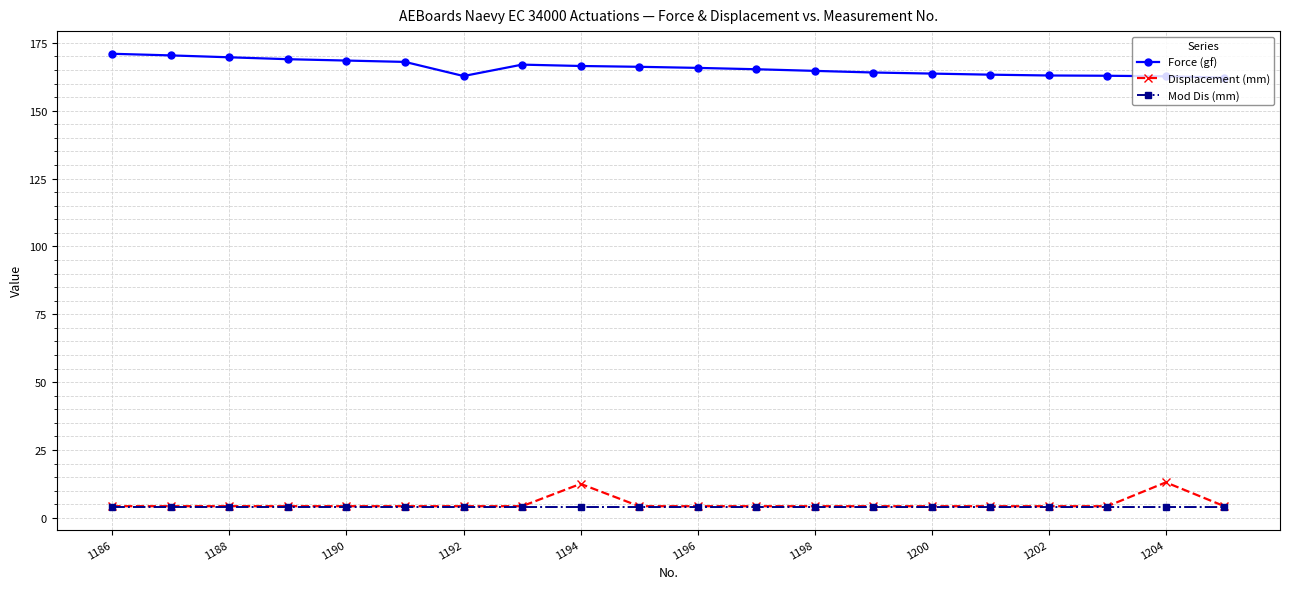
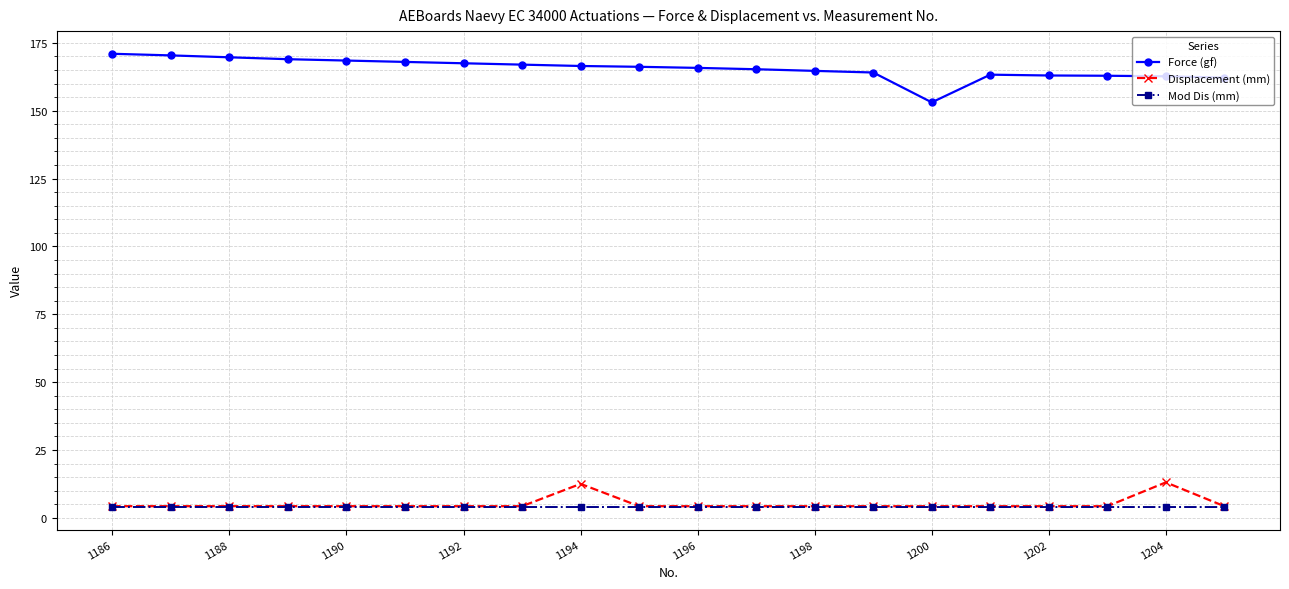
Force (gf), 1192: 163 -> 168
Force (gf), 1200: 164 -> 153
